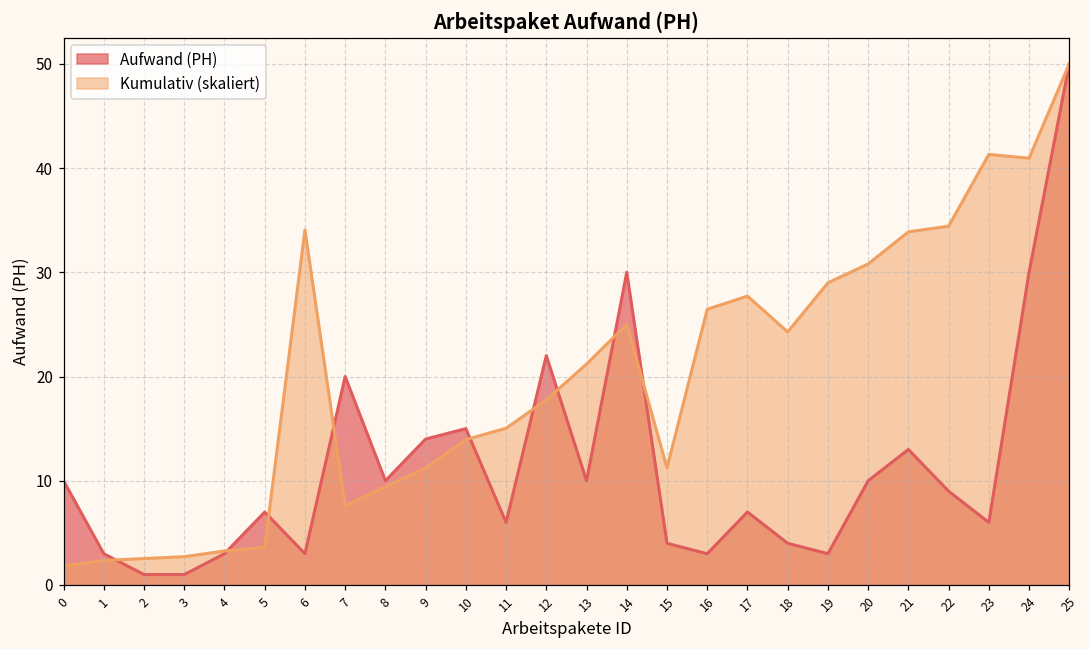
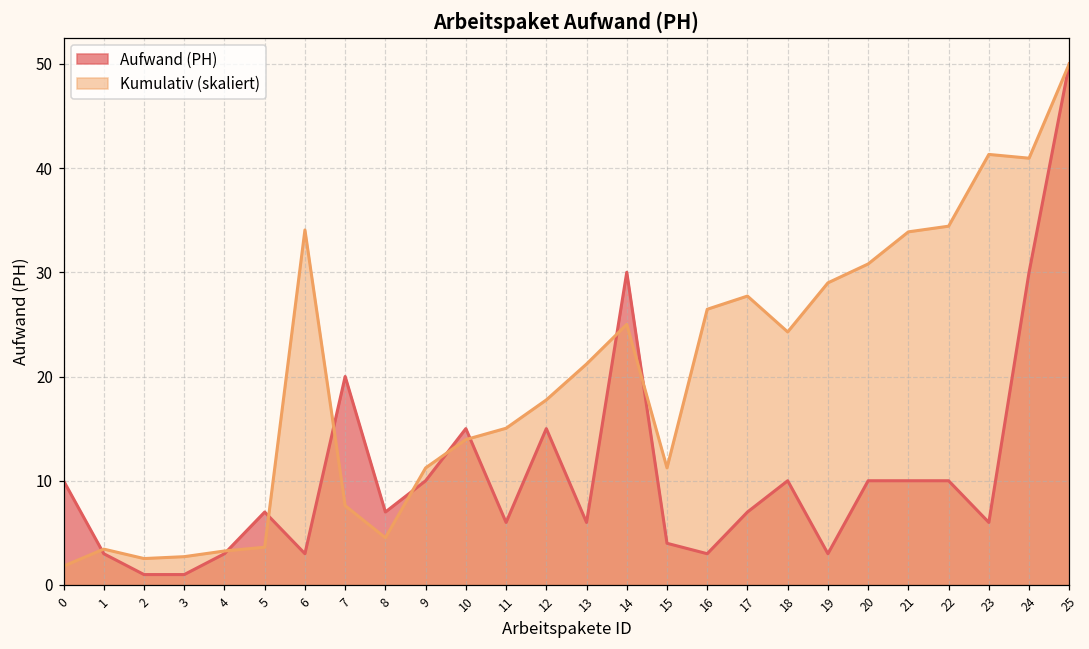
Kumulativ (skaliert), 1: 2 -> 3
Aufwand (PH), 8: 10 -> 7
Kumulativ (skaliert), 8: 9 -> 5
Aufwand (PH), 9: 14 -> 10
Aufwand (PH), 12: 22 -> 15
Aufwand (PH), 13: 10 -> 6
Aufwand (PH), 18: 4 -> 10
Aufwand (PH), 21: 13 -> 10
Aufwand (PH), 22: 9 -> 10
